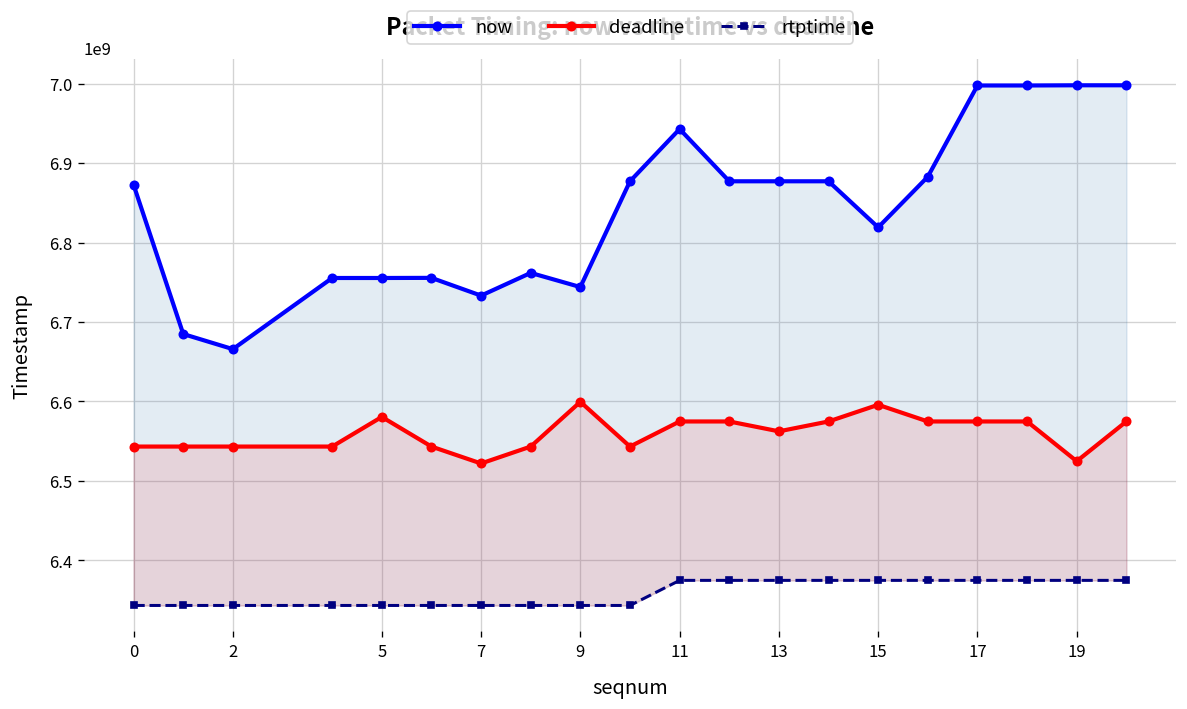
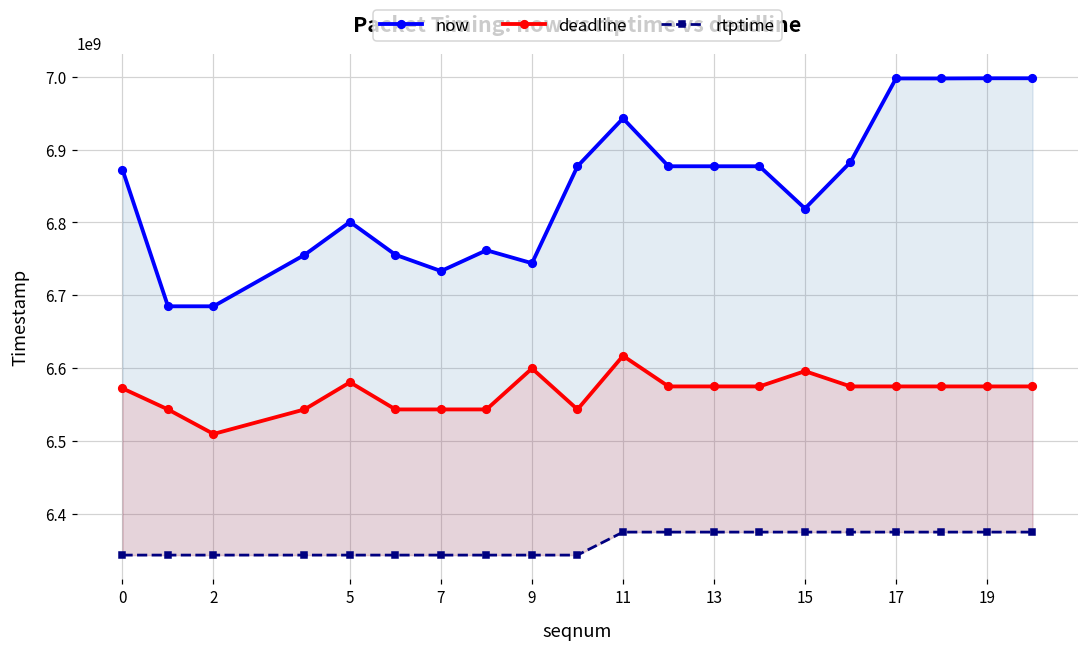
deadline, 0: 6540000000 -> 6570000000
now, 2: 6670000000 -> 6680000000
deadline, 2: 6540000000 -> 6510000000
now, 5: 6760000000 -> 6800000000
deadline, 7: 6520000000 -> 6540000000
deadline, 11: 6570000000 -> 6620000000
deadline, 13: 6560000000 -> 6570000000
deadline, 19: 6520000000 -> 6570000000
